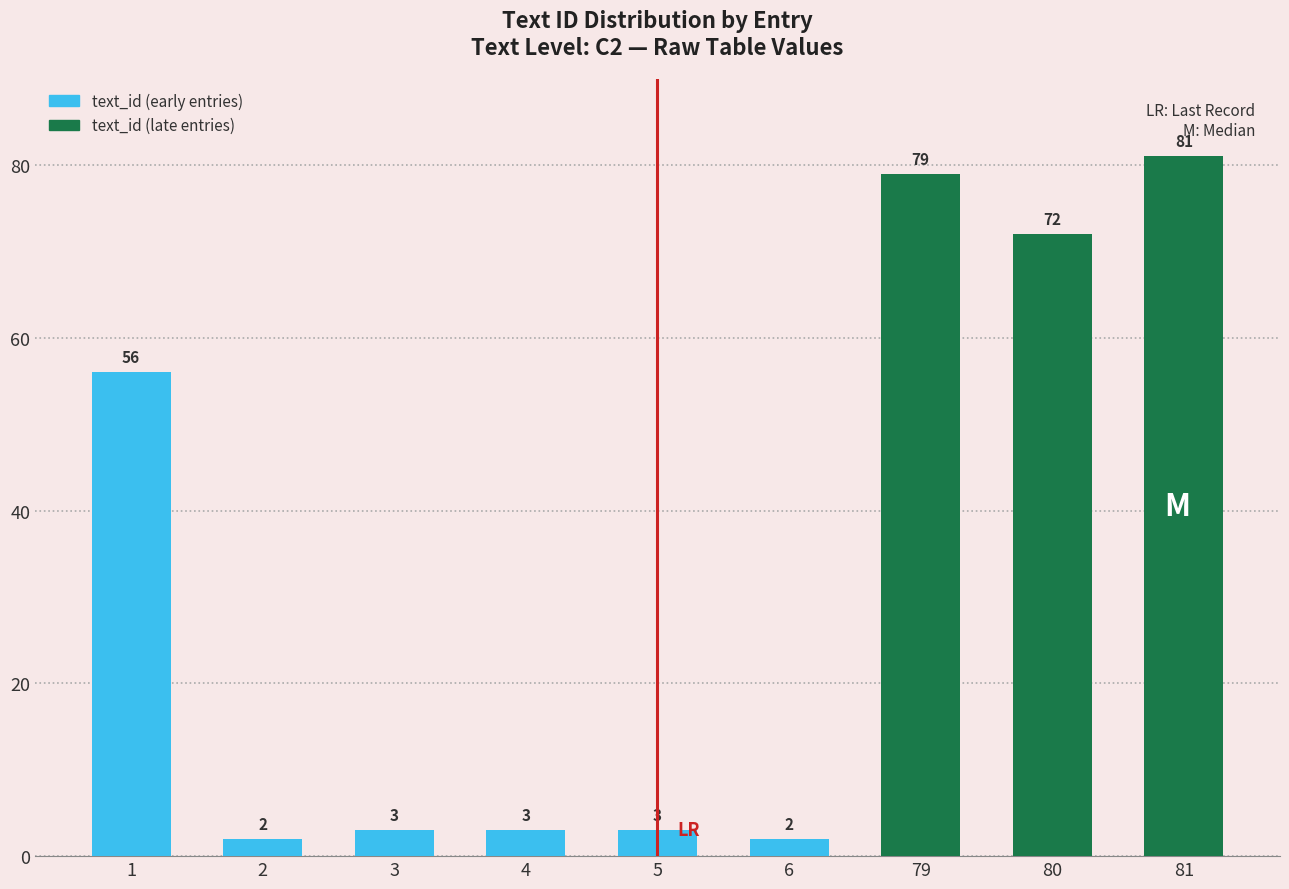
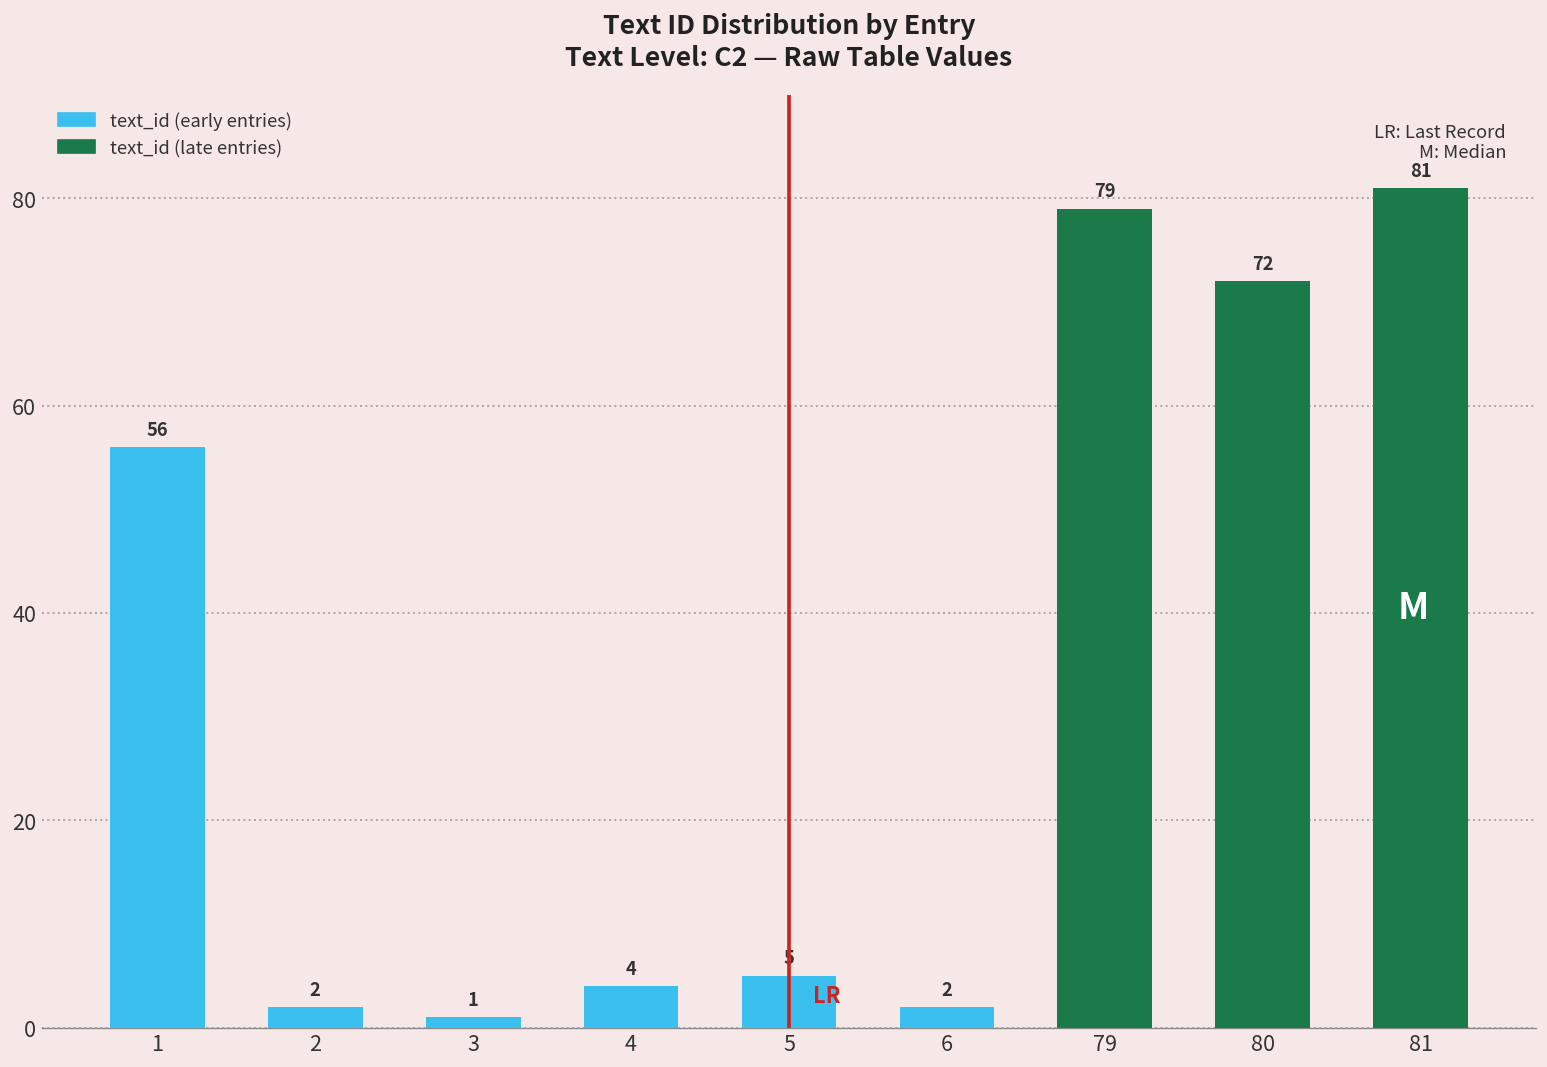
3: 3 -> 1
4: 3 -> 4
5: 3 -> 5
